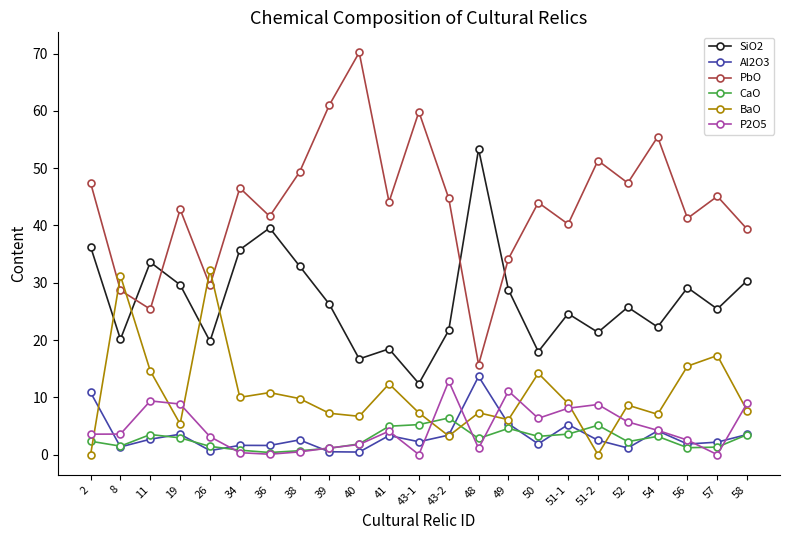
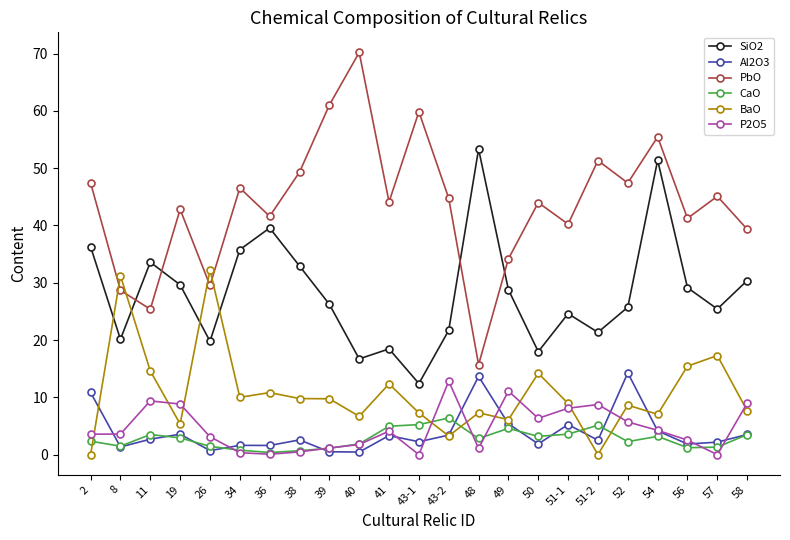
BaO, 39: 7 -> 10
Al2O3, 52: 1 -> 14
SiO2, 54: 22 -> 51
